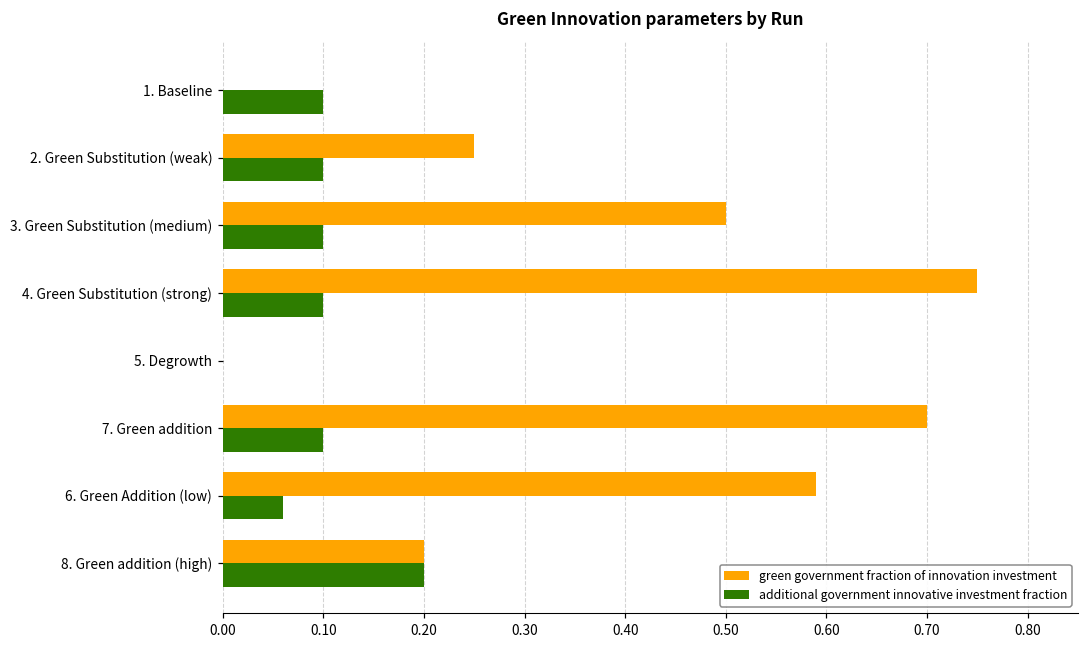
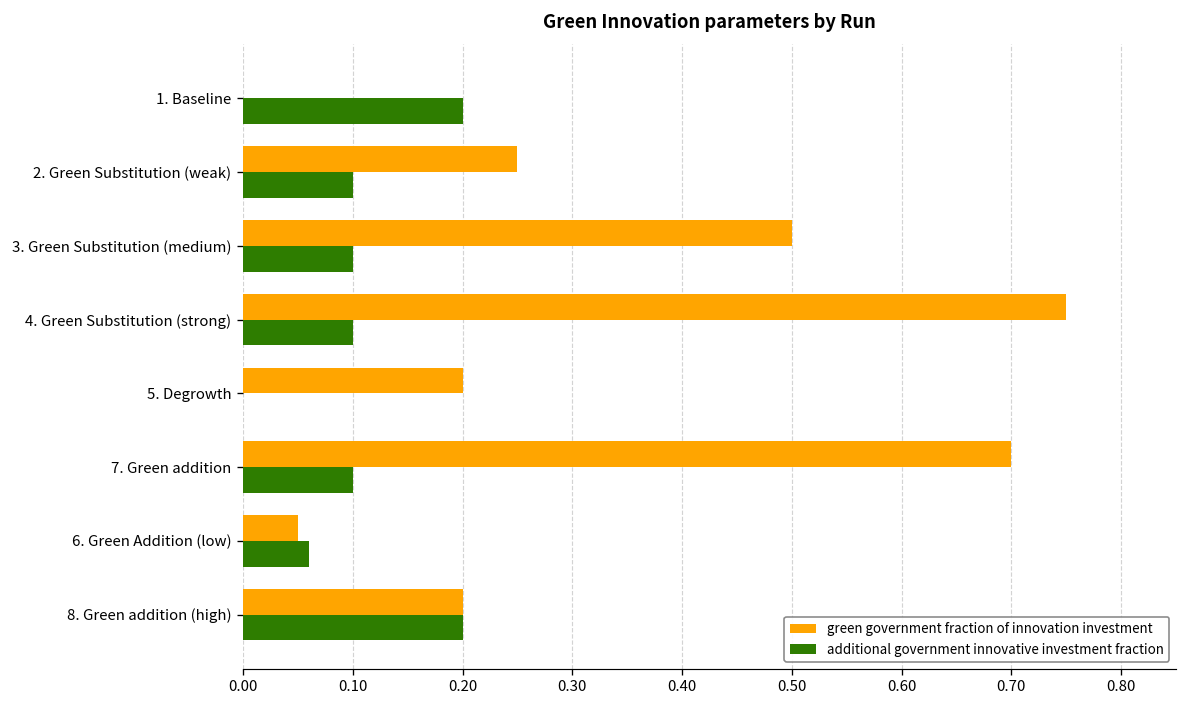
additional government innovative investment fraction, 1. Baseline: 0.1 -> 0.2
green government fraction of innovation investment, 5. Degrowth: 0.0 -> 0.2
green government fraction of innovation investment, 6. Green Addition (low): 0.59 -> 0.05
